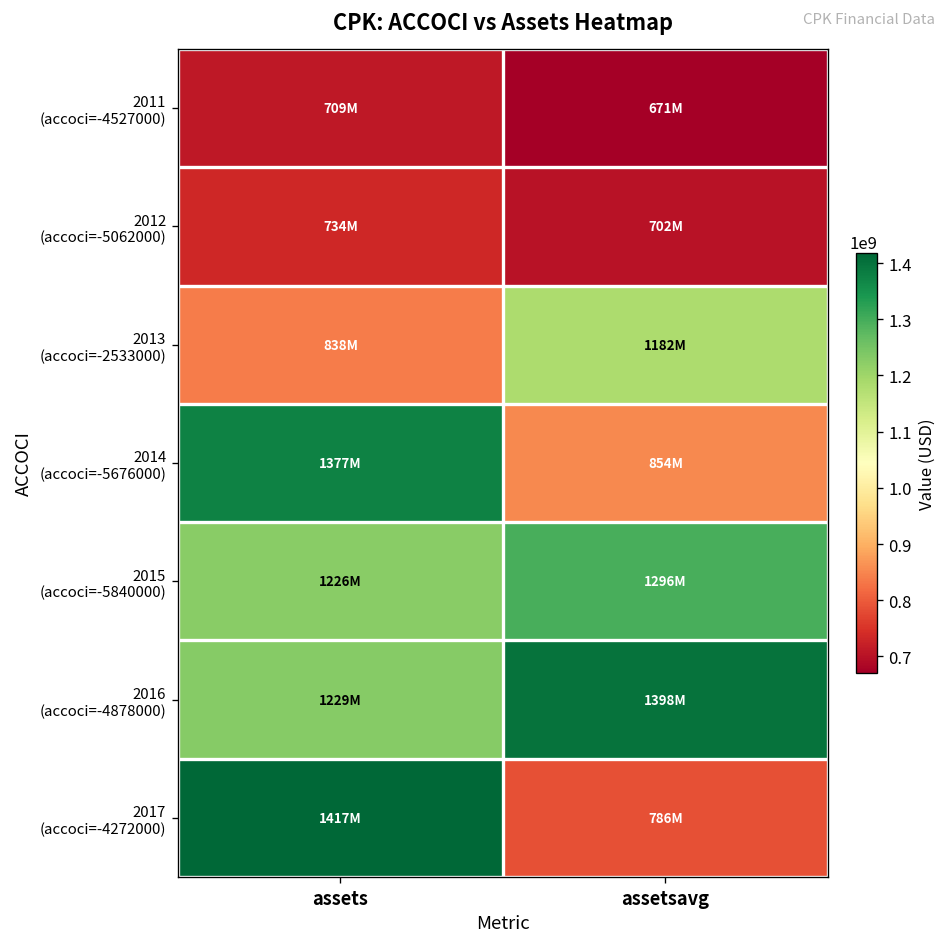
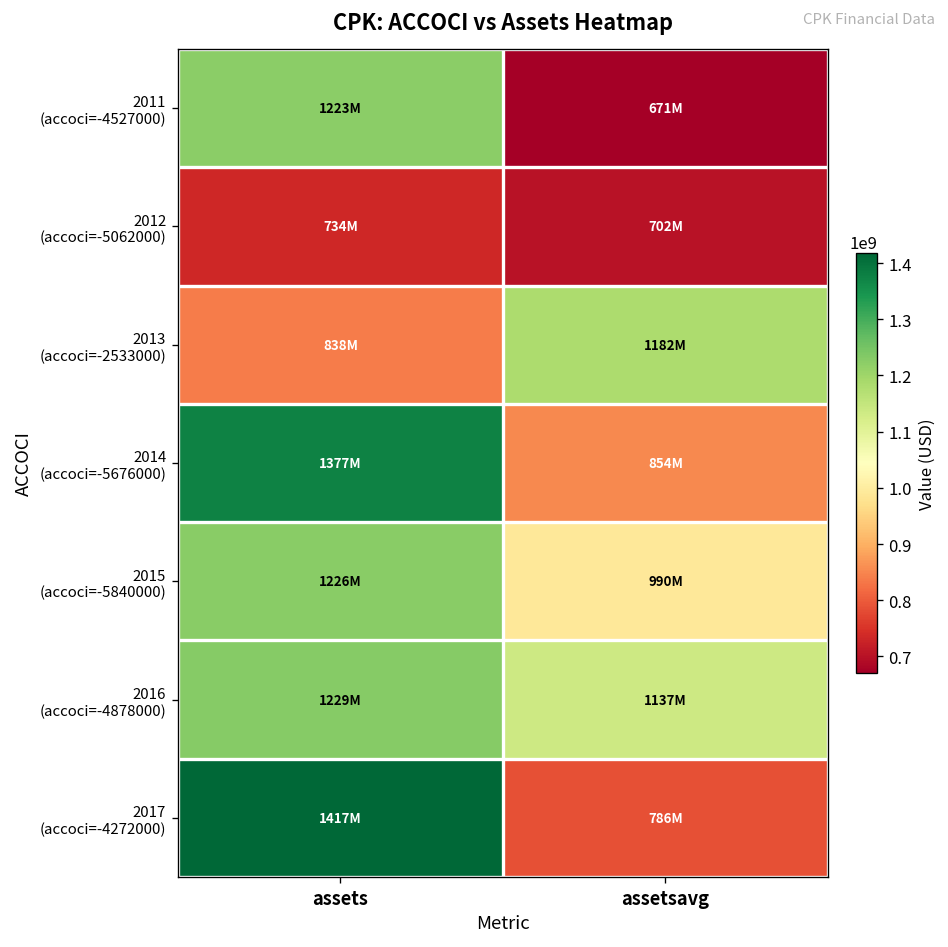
2011 (accoci=-4527000), assets: 709M -> 1223M
2015 (accoci=-5840000), assetsavg: 1296M -> 990M
2016 (accoci=-4878000), assetsavg: 1398M -> 1137M
